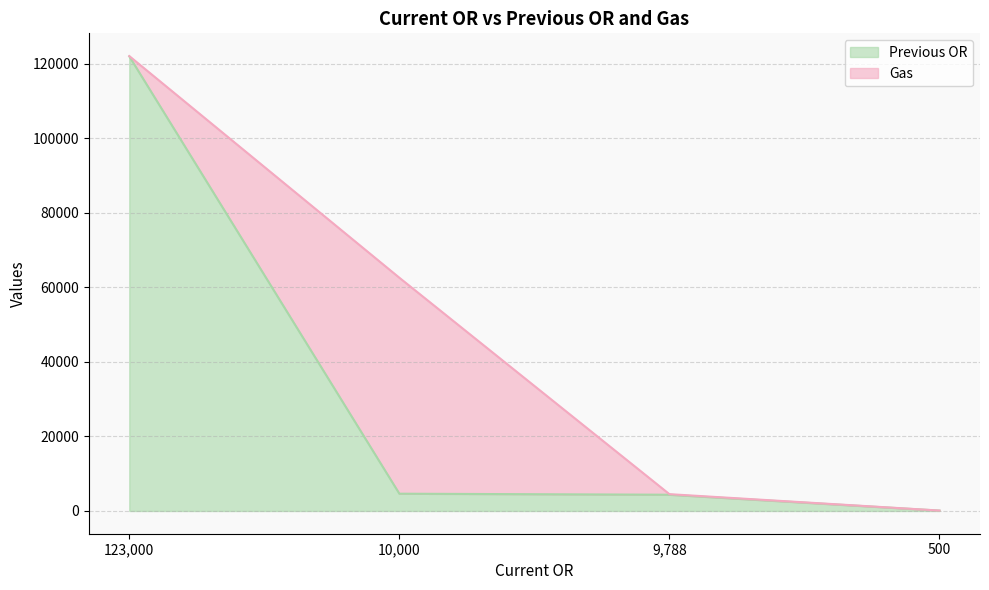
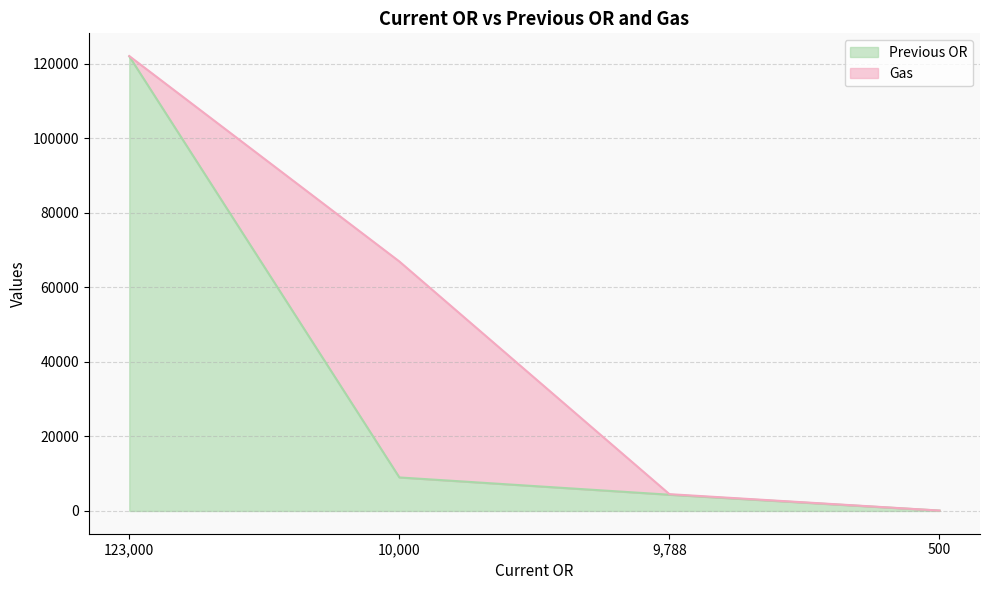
Previous OR, 10,000: 5000 -> 9000
